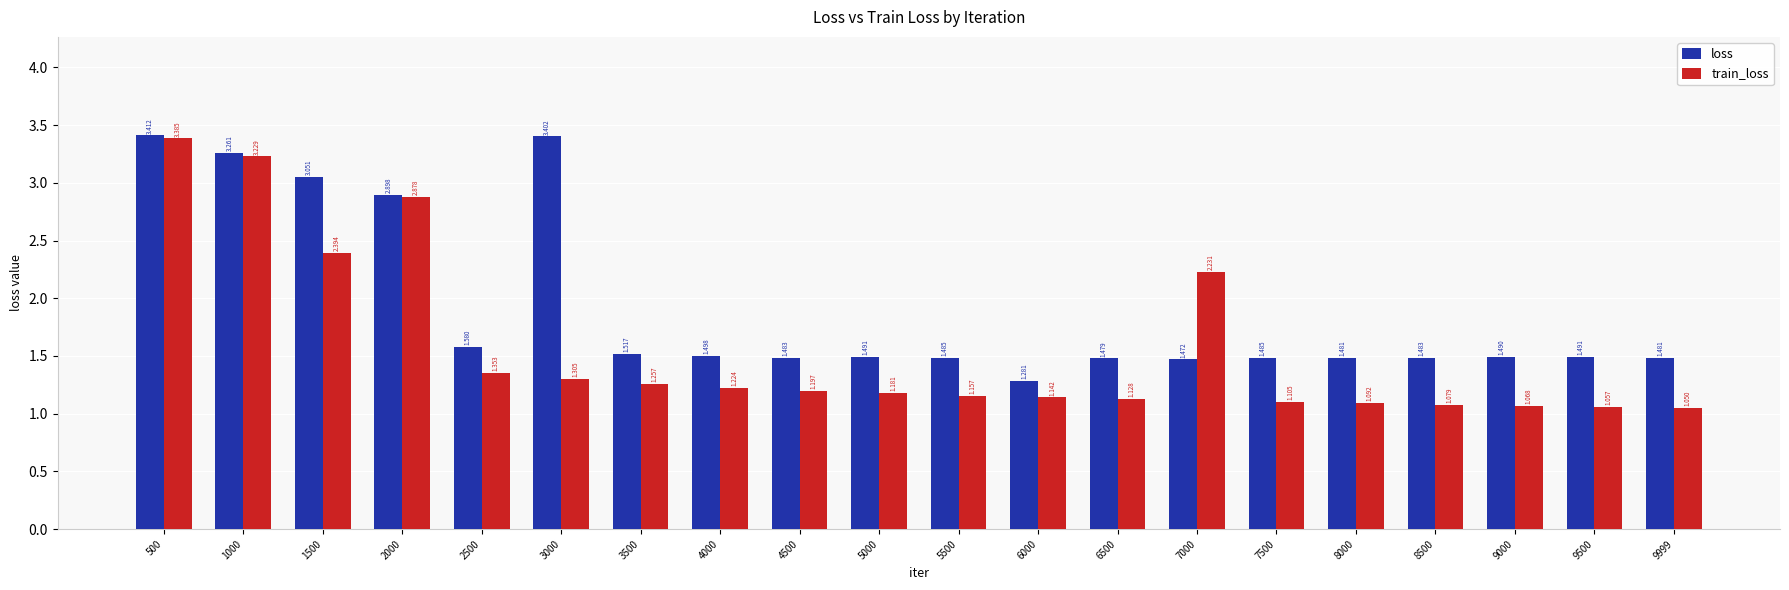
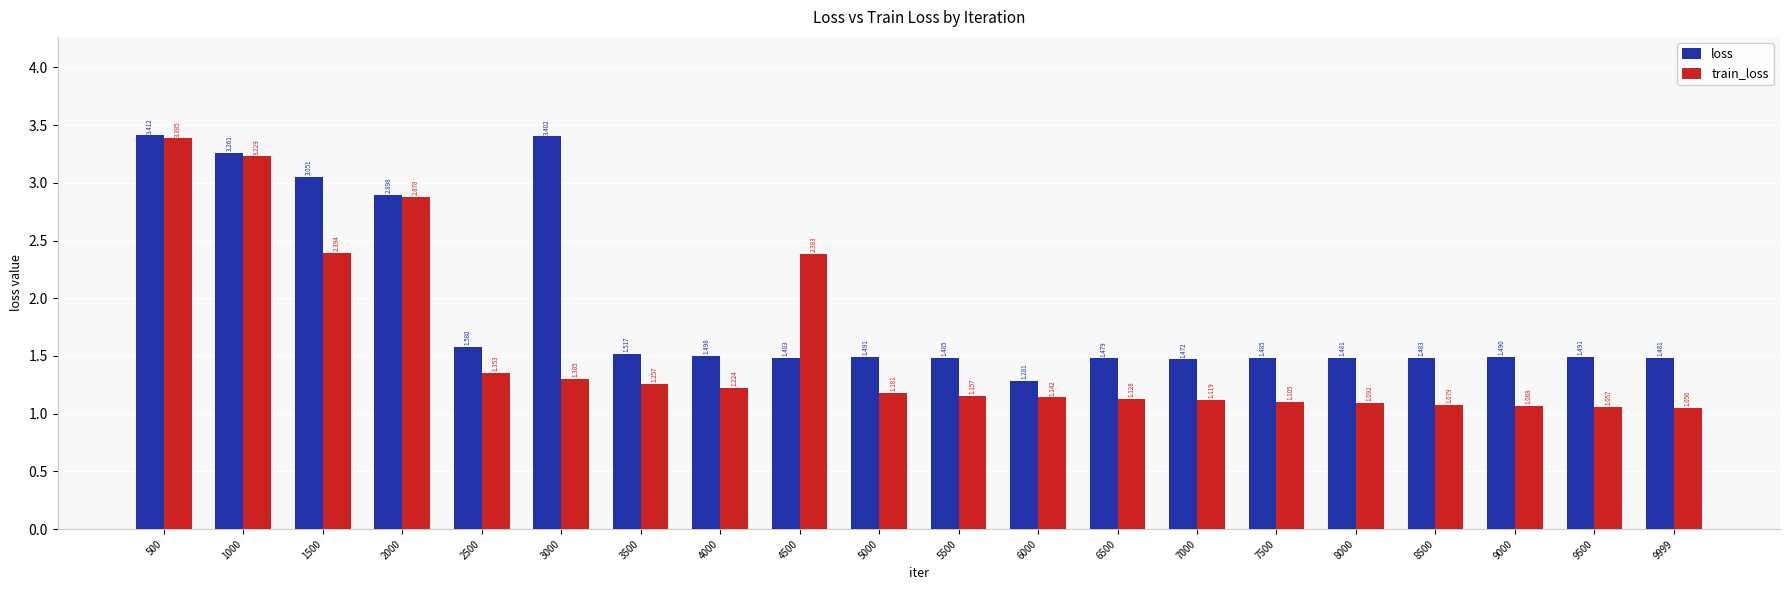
train_loss, 4500: 1.197 -> 2.383
train_loss, 7000: 2.231 -> 1.119
